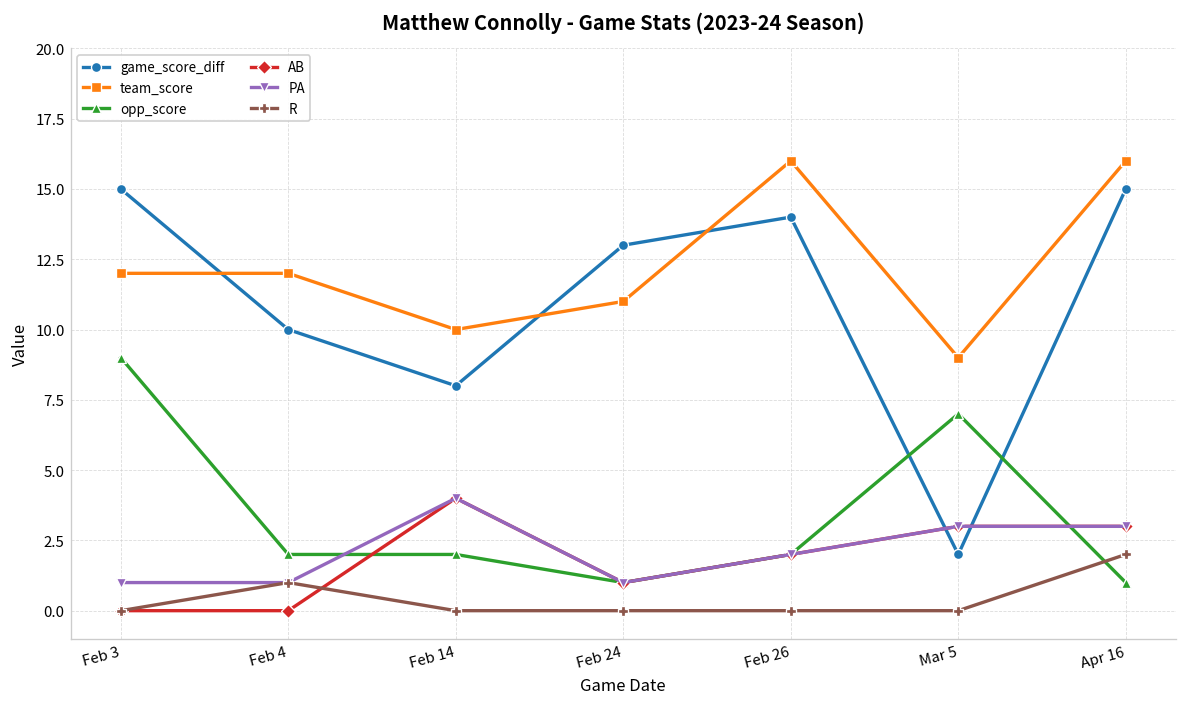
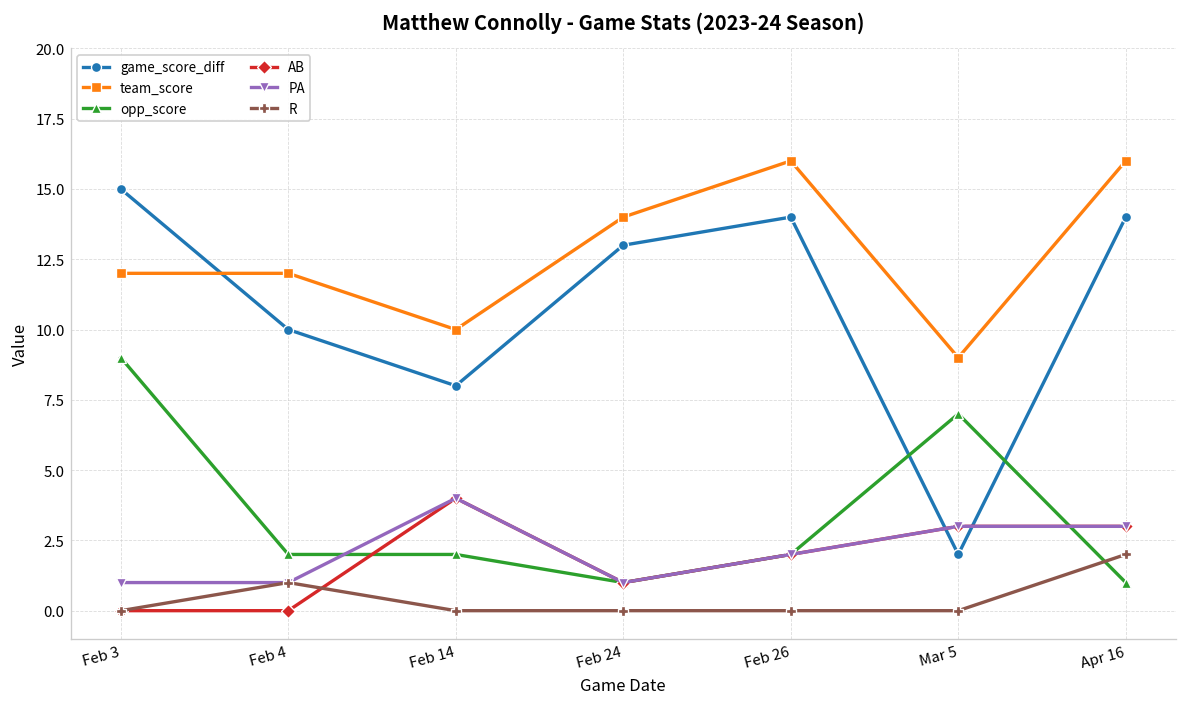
team_score, Feb 24: 11 -> 14
game_score_diff, Apr 16: 15 -> 14
